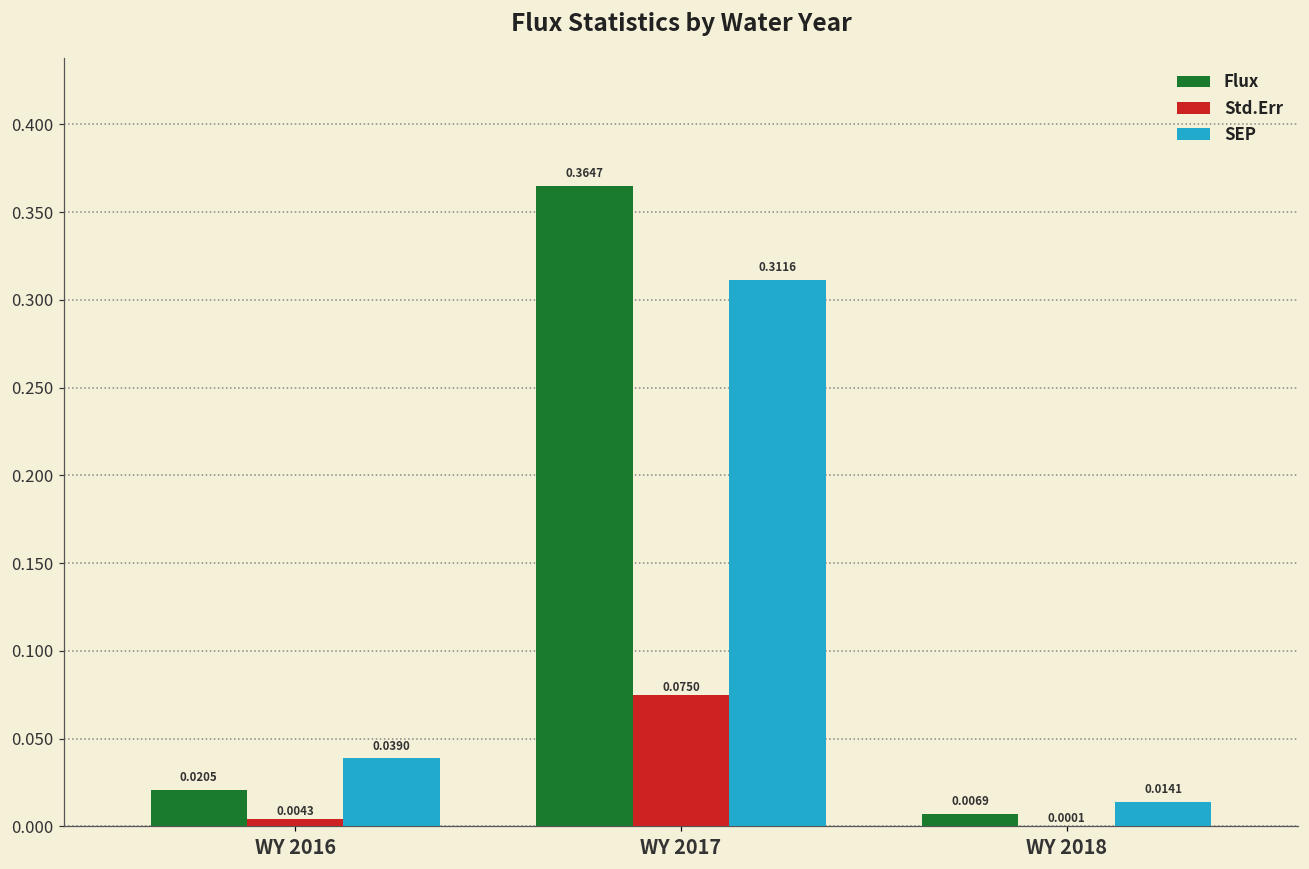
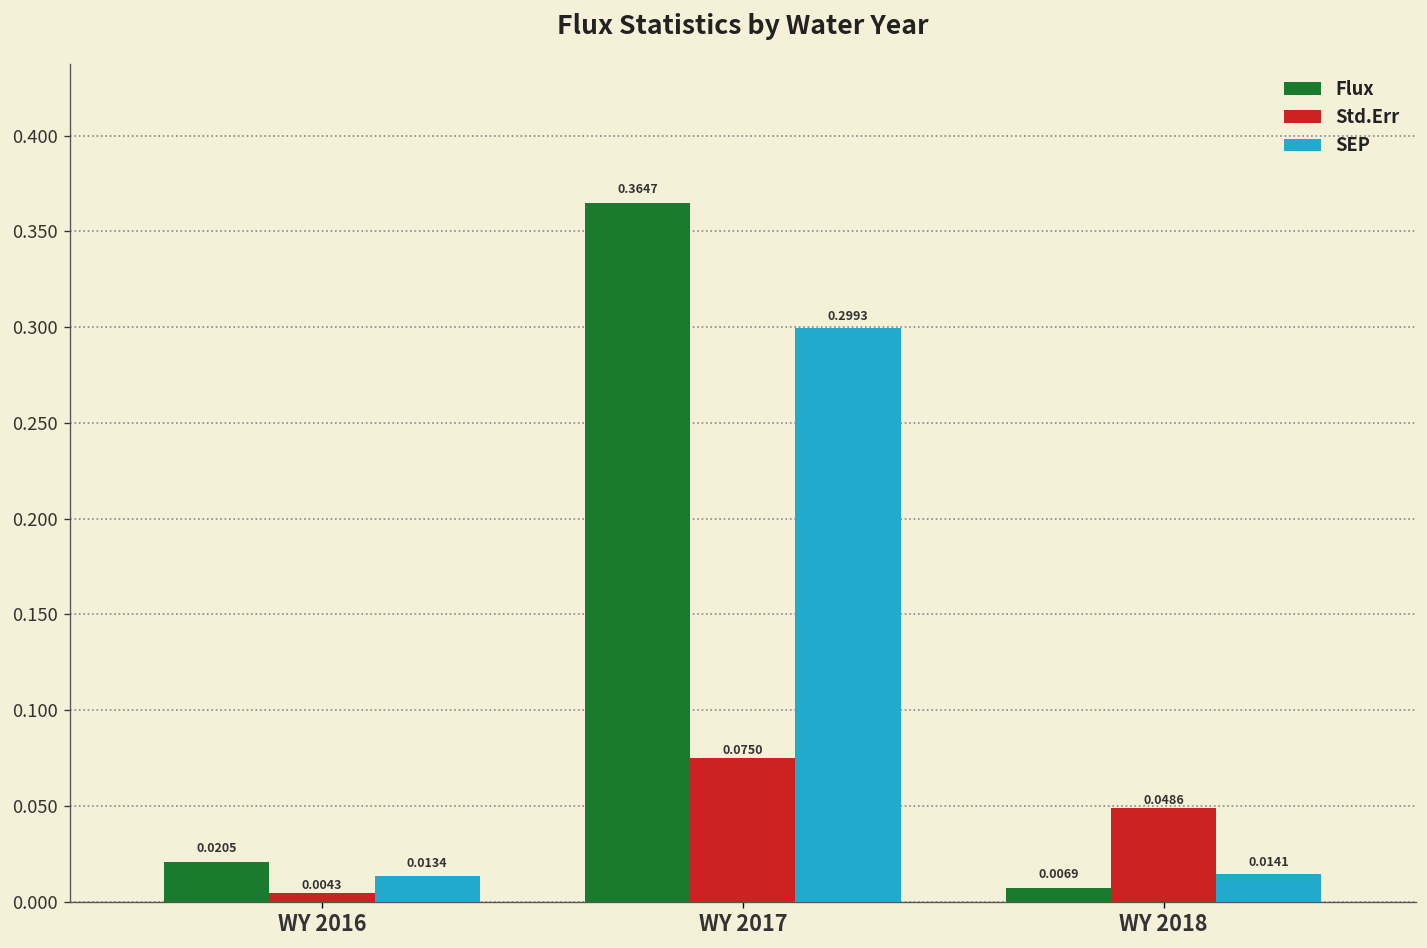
SEP, WY 2016: 0.0390 -> 0.0134
SEP, WY 2017: 0.3116 -> 0.2993
Std.Err, WY 2018: 0.0001 -> 0.0486
